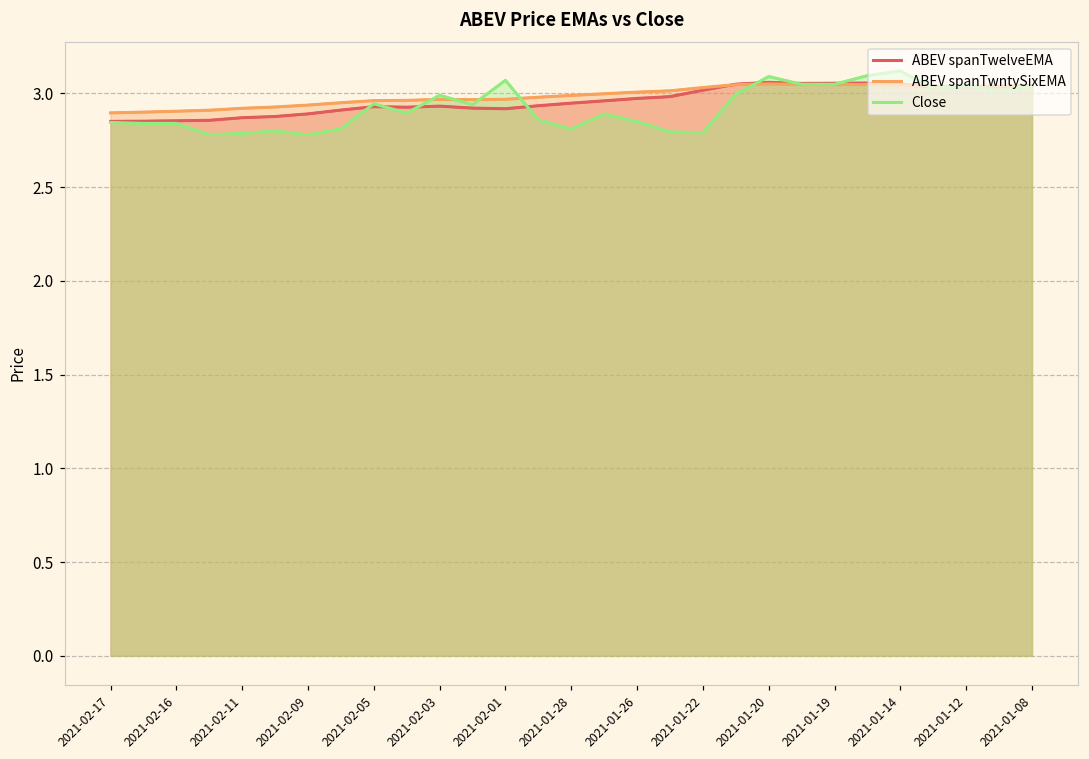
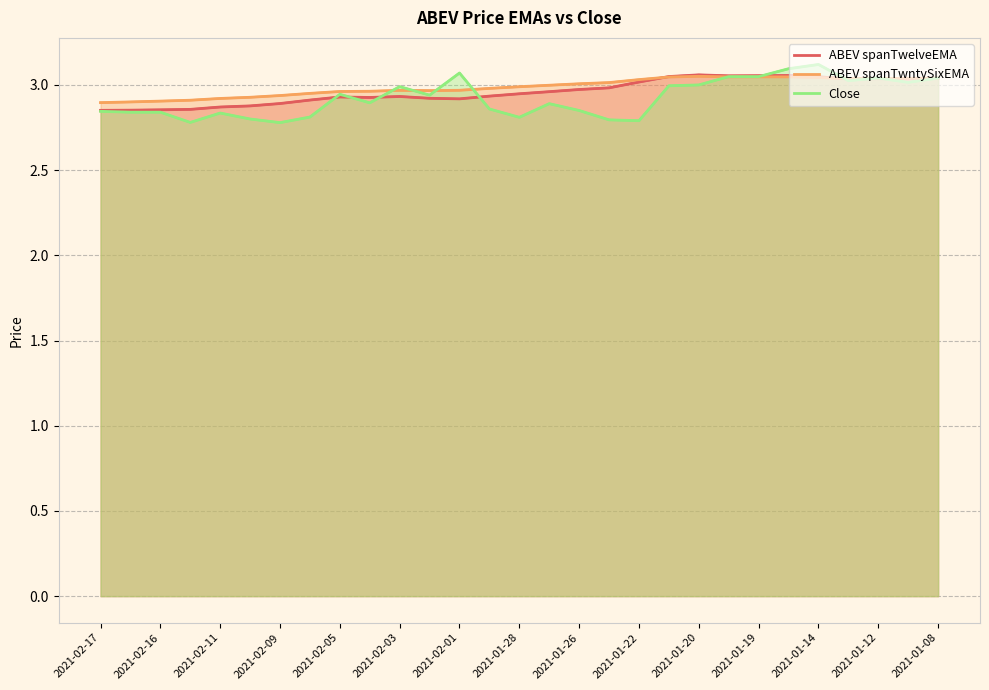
Close, 2021-02-11: 2.79 -> 2.84
Close, 2021-01-20: 3.09 -> 3.00
